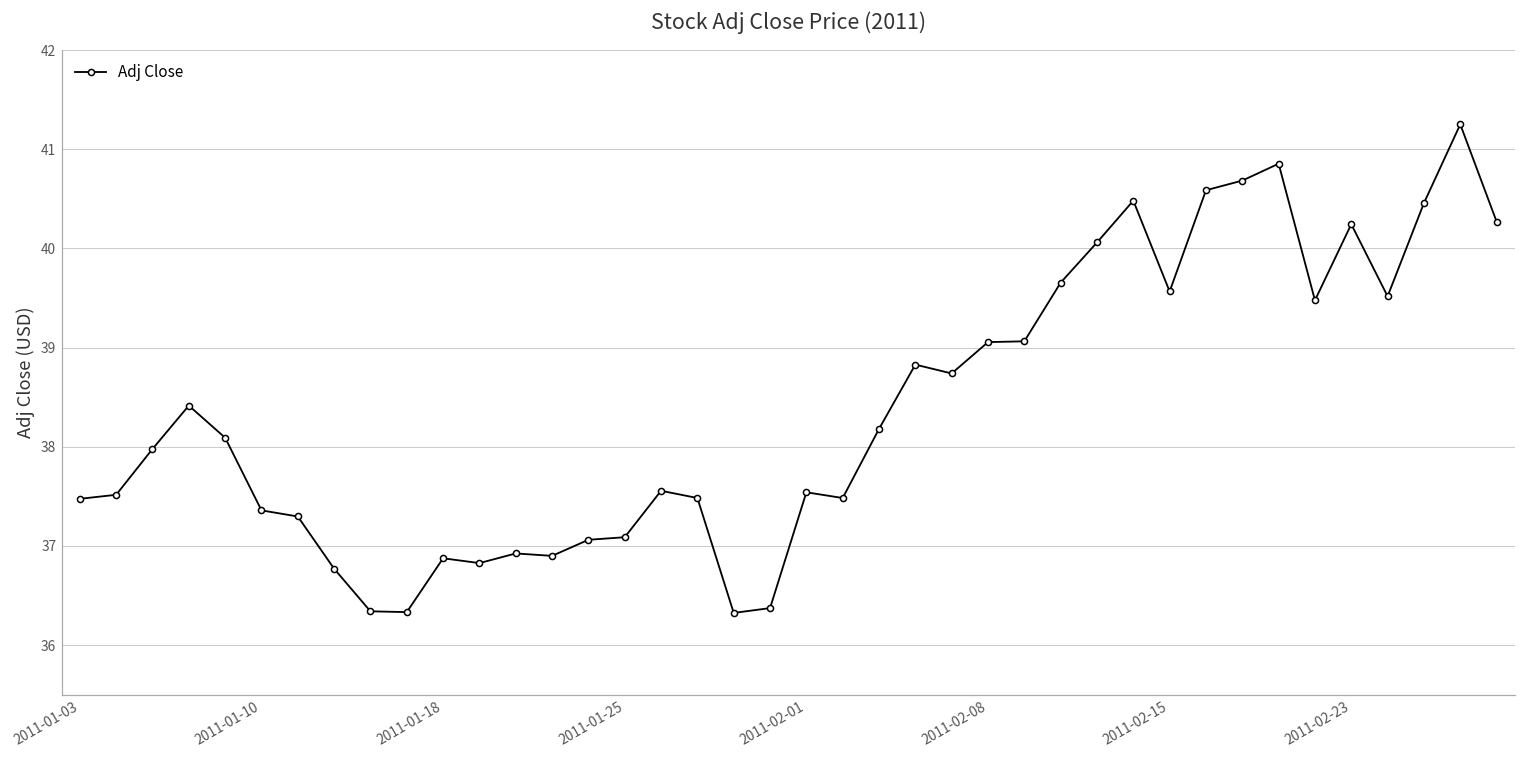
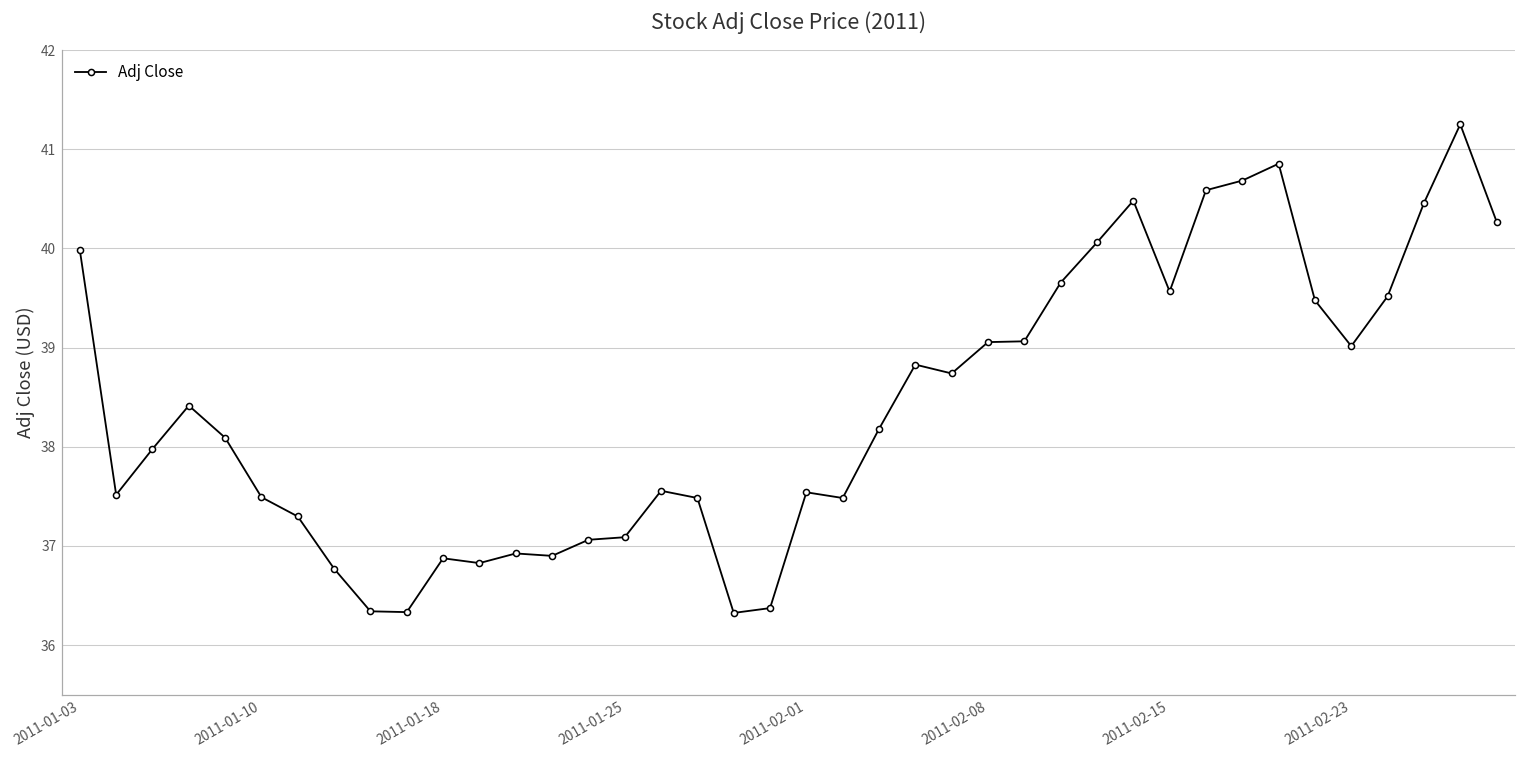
2011-01-03: 37.5 -> 40.0
2011-01-10: 37.4 -> 37.5
2011-02-23: 40.2 -> 39.0
